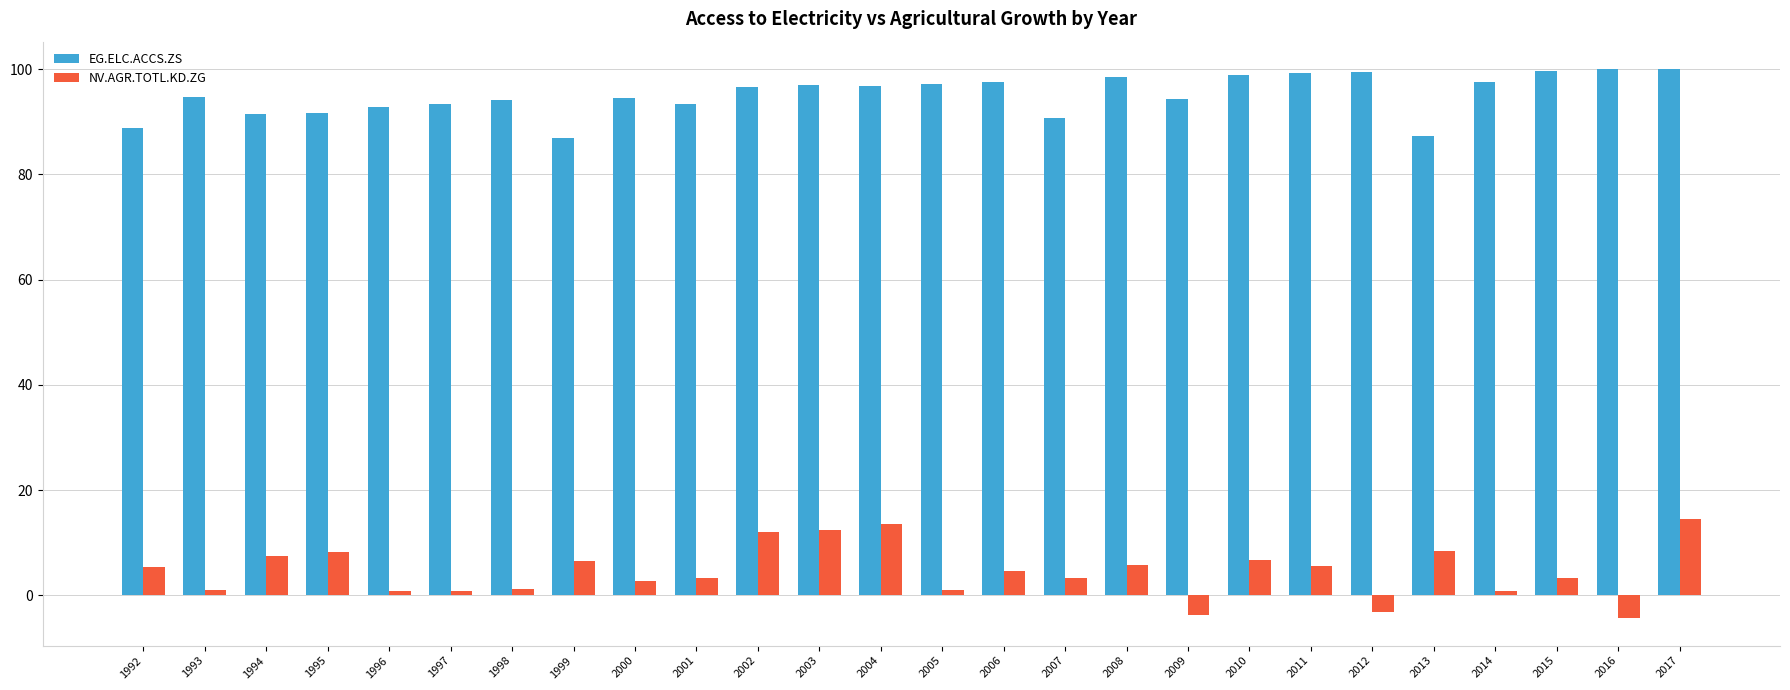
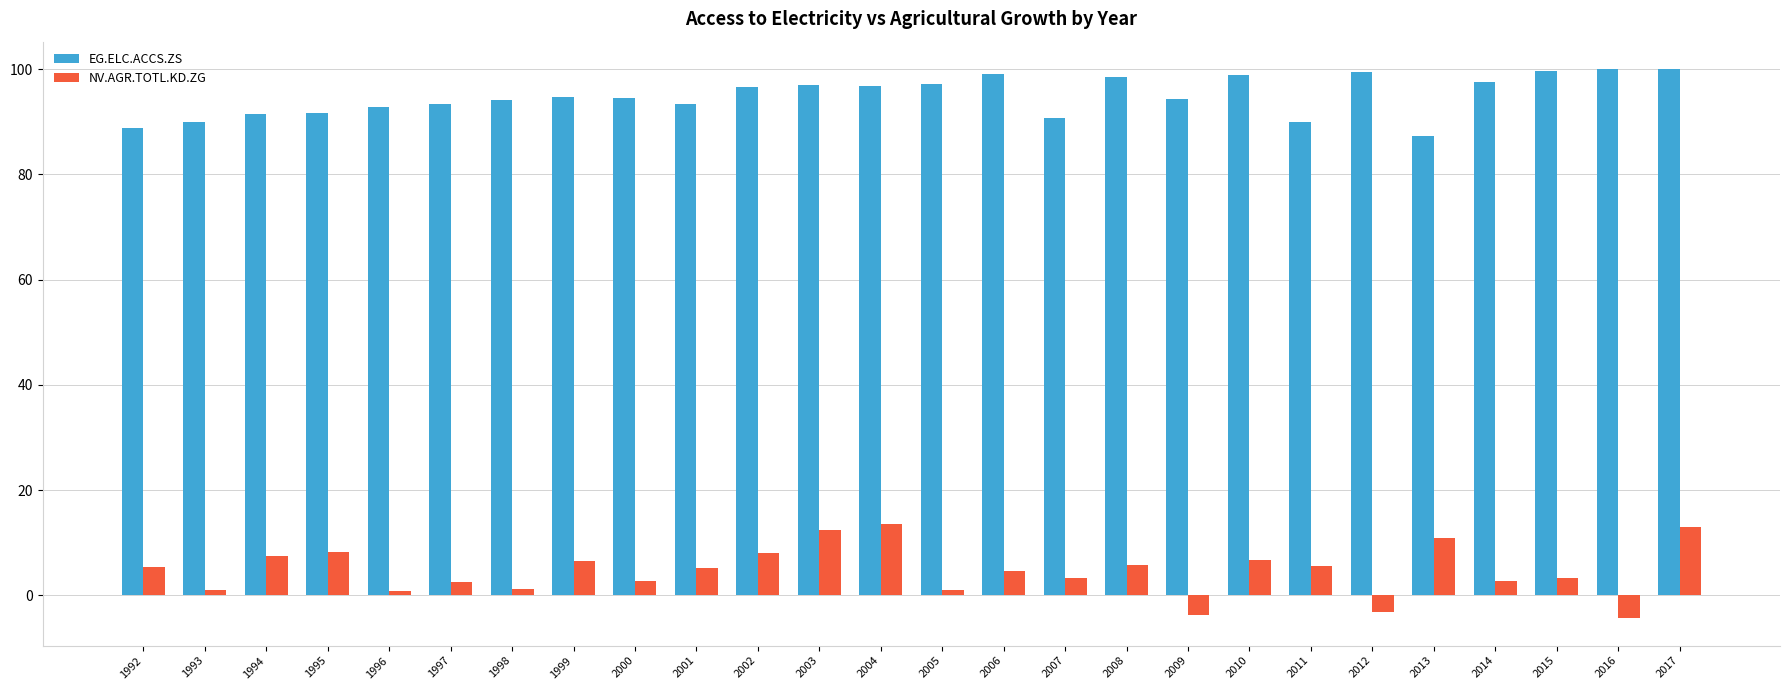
EG.ELC.ACCS.ZS, 1993: 95 -> 90
NV.AGR.TOTL.KD.ZG, 1997: 1 -> 3
EG.ELC.ACCS.ZS, 1999: 87 -> 95
NV.AGR.TOTL.KD.ZG, 2001: 3 -> 5
NV.AGR.TOTL.KD.ZG, 2002: 12 -> 8
EG.ELC.ACCS.ZS, 2006: 98 -> 99
EG.ELC.ACCS.ZS, 2011: 99 -> 90
NV.AGR.TOTL.KD.ZG, 2013: 8 -> 11
NV.AGR.TOTL.KD.ZG, 2014: 1 -> 3
NV.AGR.TOTL.KD.ZG, 2017: 15 -> 13
